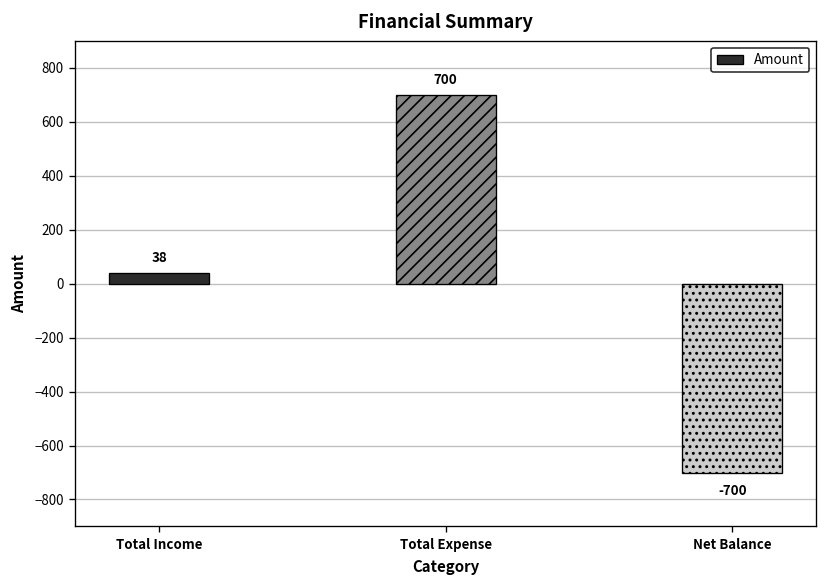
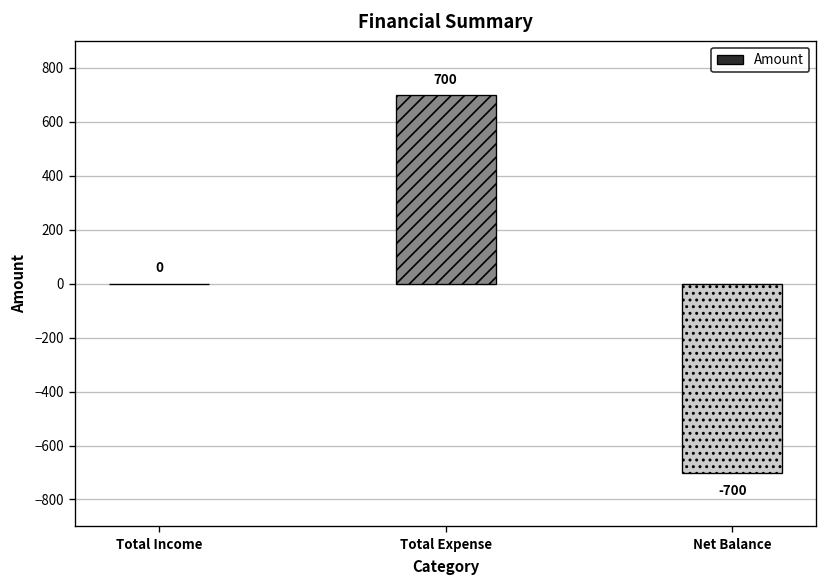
Total Income: 38 -> 0
